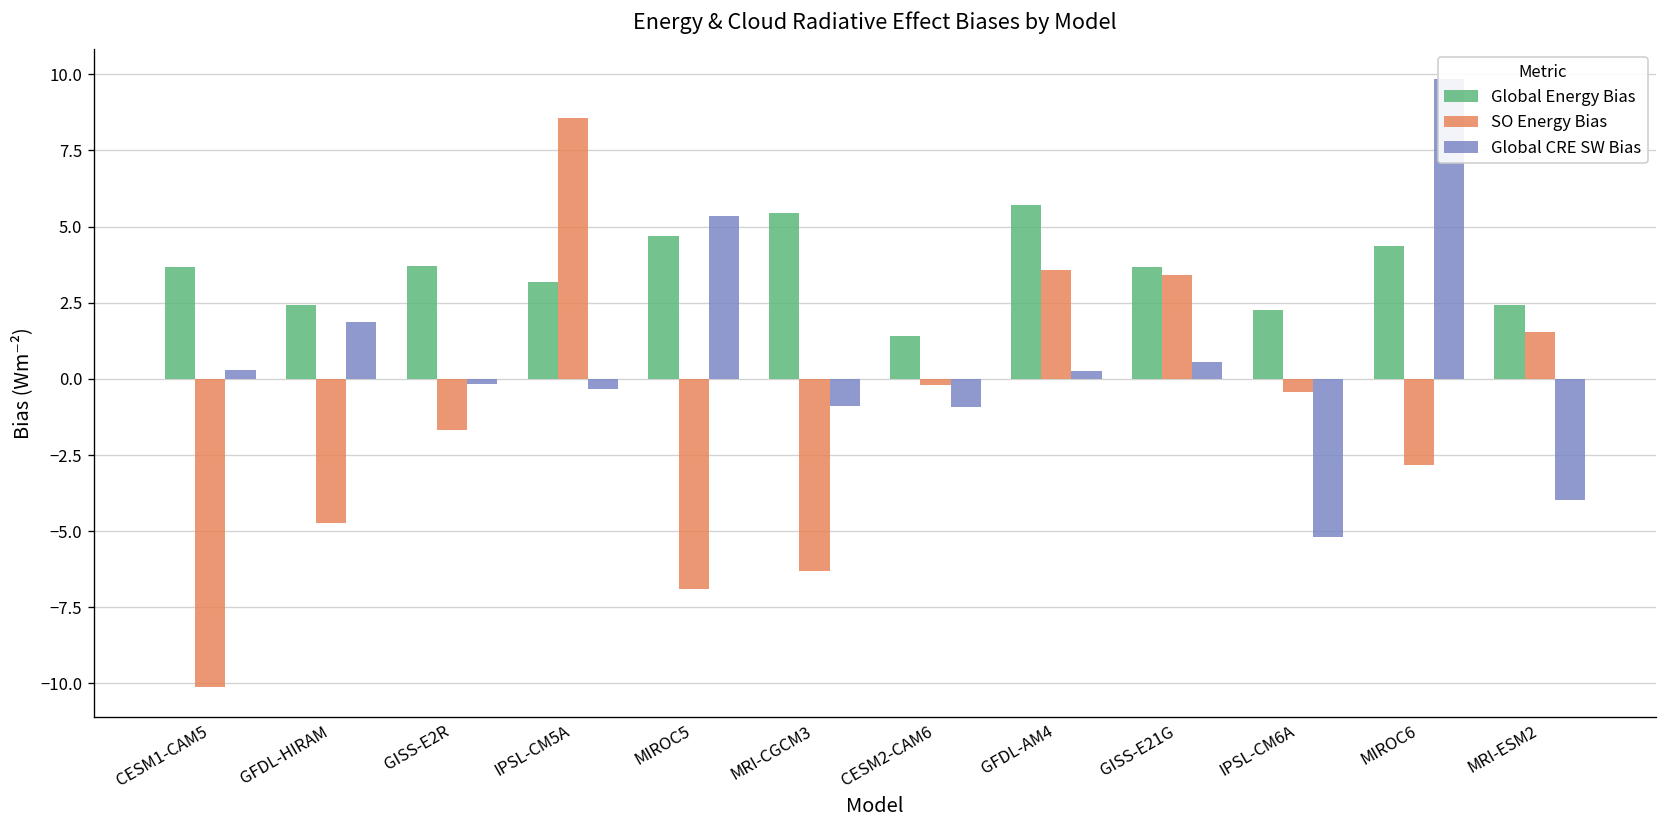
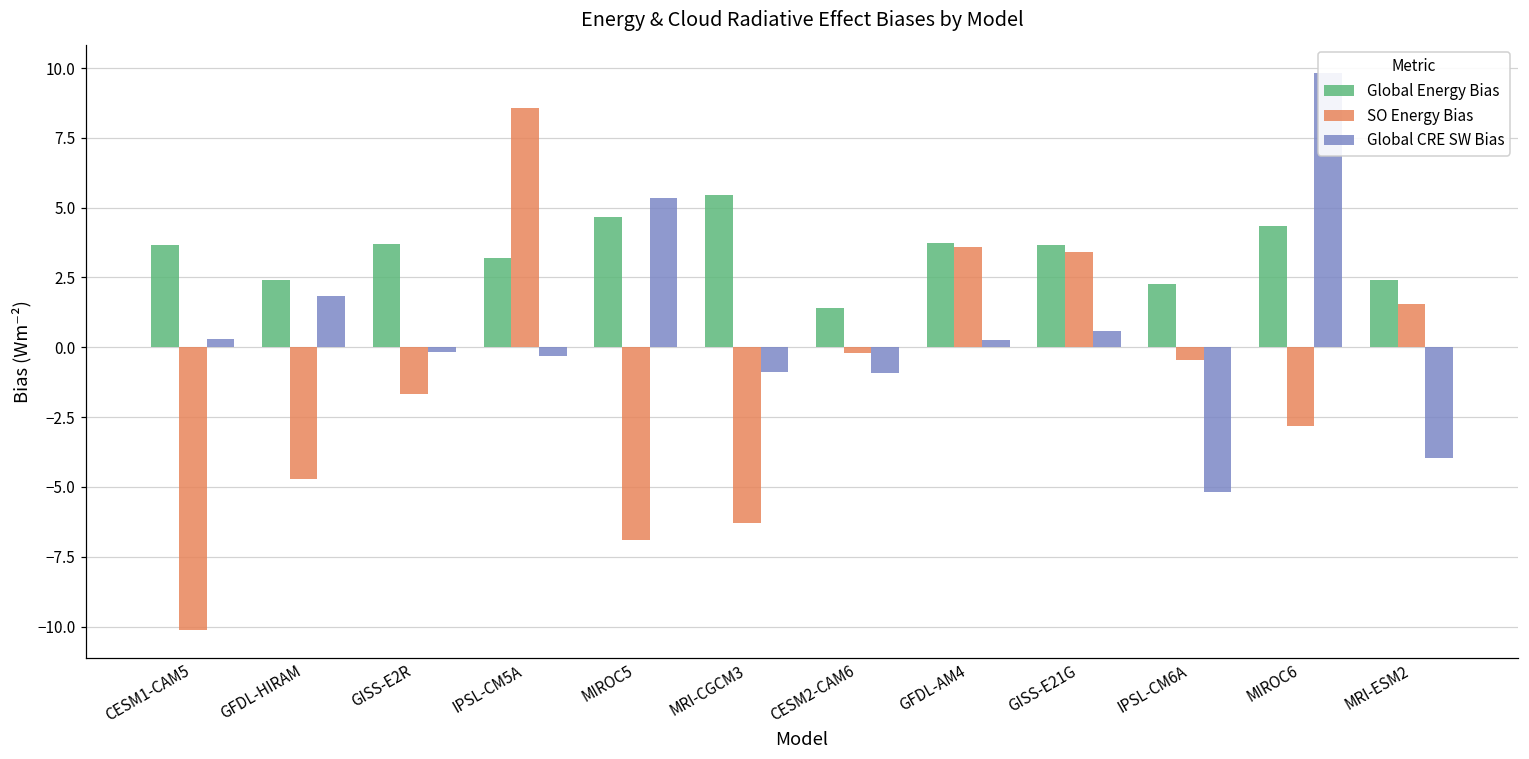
Global Energy Bias, GFDL-AM4: 5.7 -> 3.7
